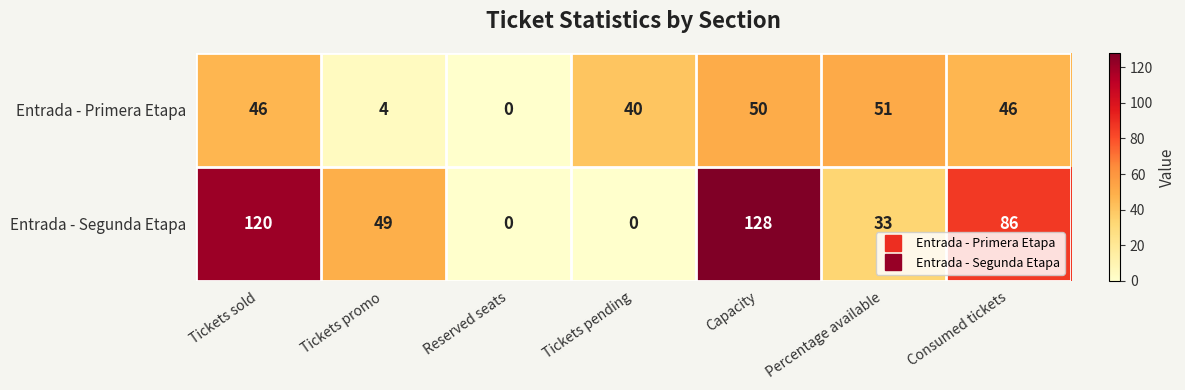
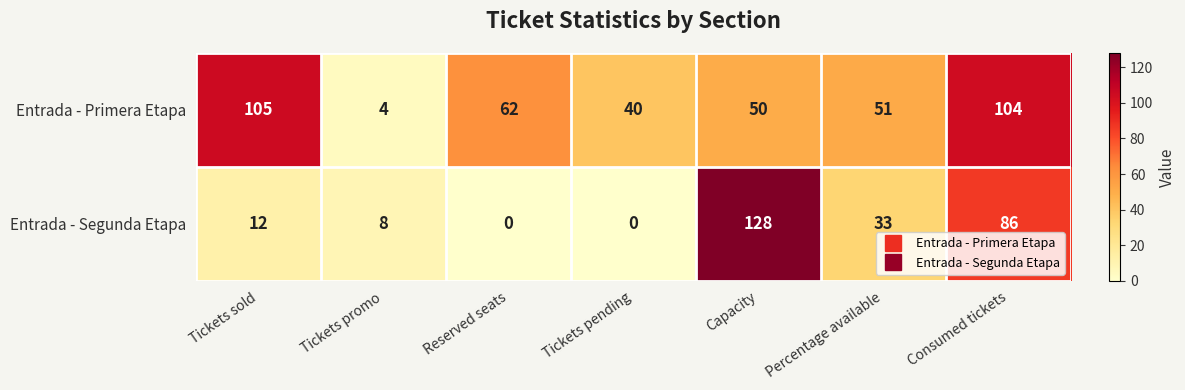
Entrada - Primera Etapa, Tickets sold: 46 -> 105
Entrada - Primera Etapa, Reserved seats: 0 -> 62
Entrada - Primera Etapa, Consumed tickets: 46 -> 104
Entrada - Segunda Etapa, Tickets sold: 120 -> 12
Entrada - Segunda Etapa, Tickets promo: 49 -> 8
